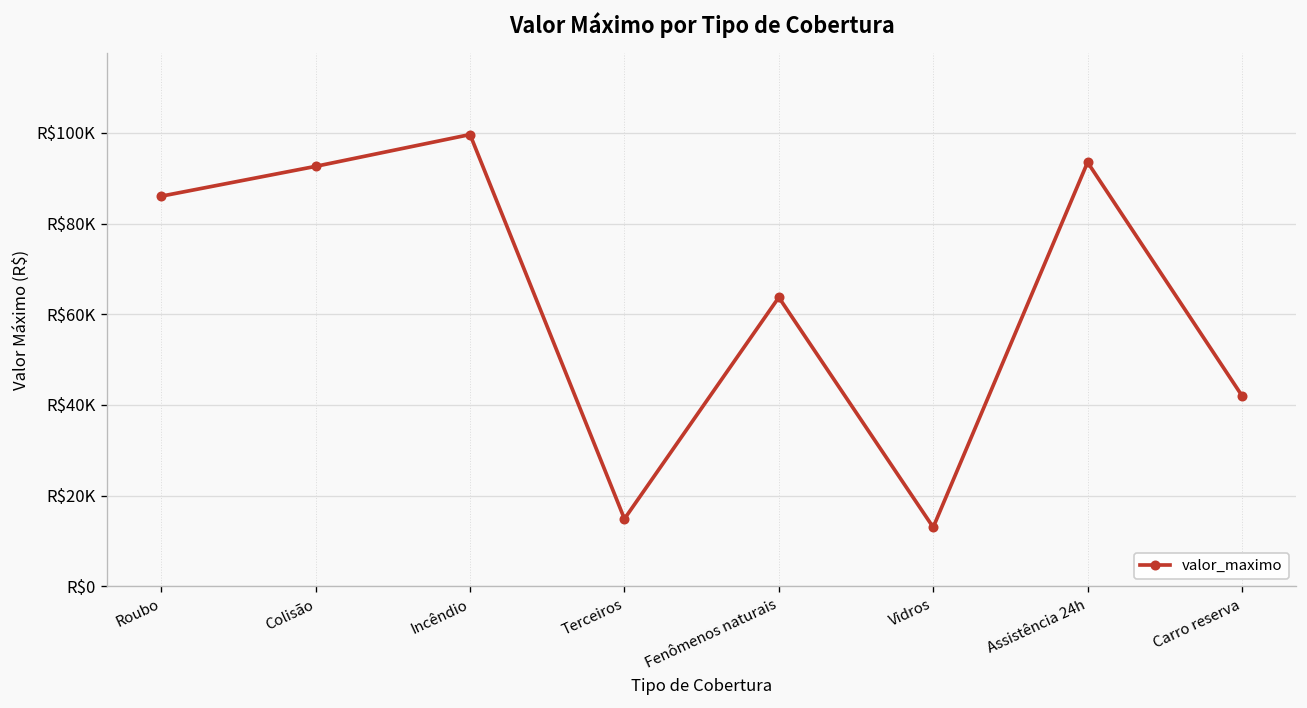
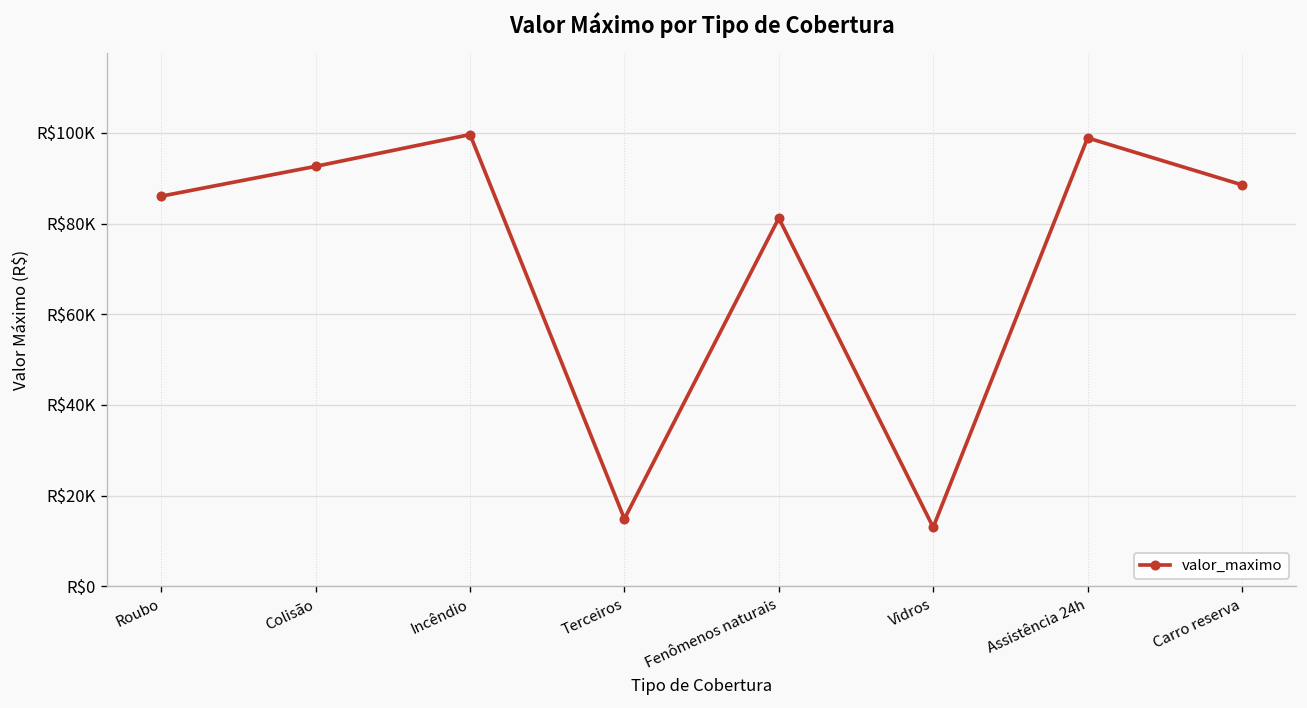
Fenômenos naturais: R$64000 -> R$81000
Assistência 24h: R$94000 -> R$99000
Carro reserva: R$42000 -> R$89000
